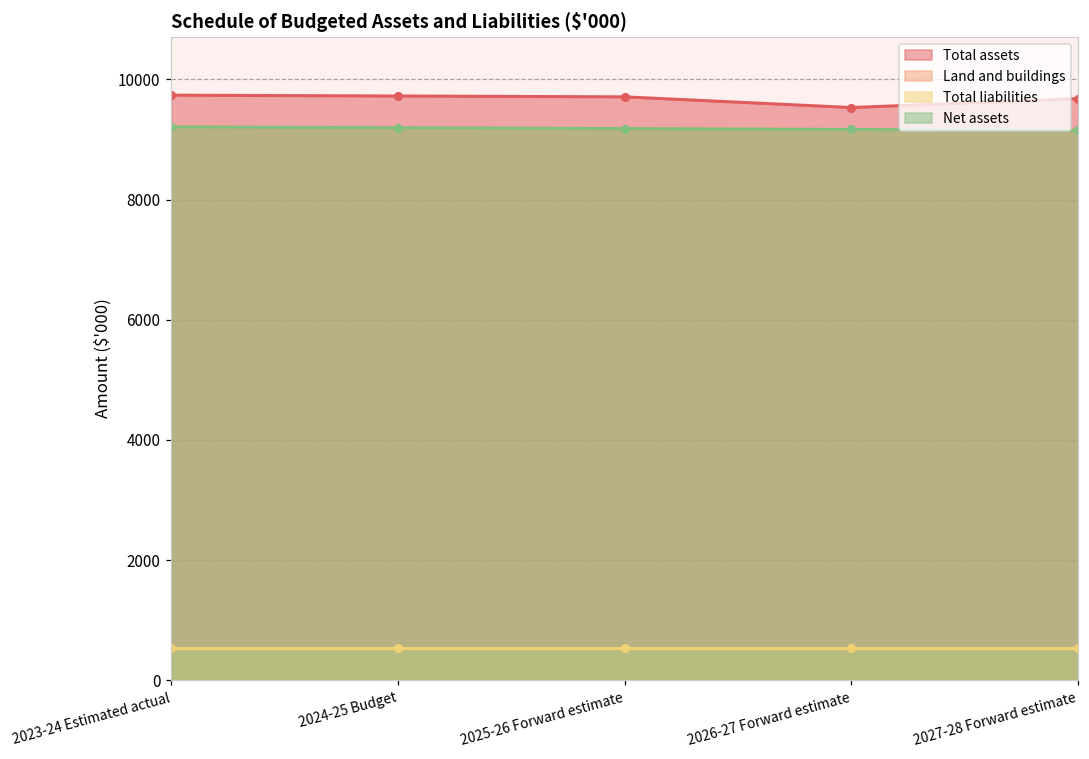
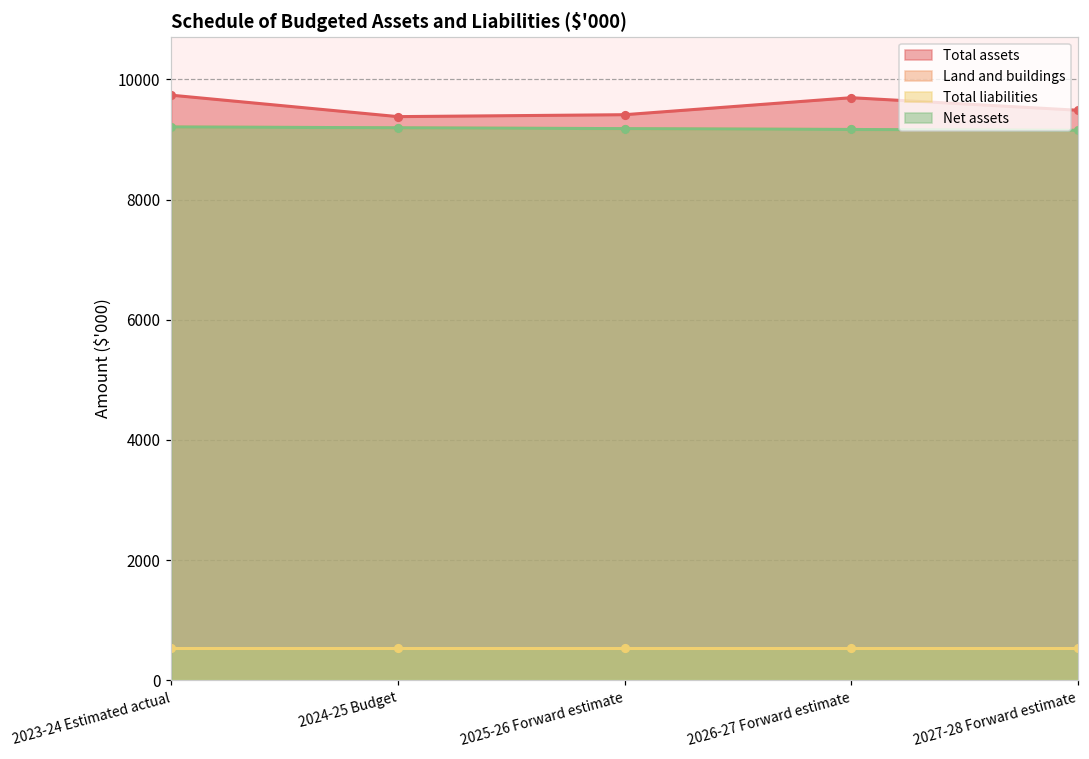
Total assets, 2024-25 Budget: 9700 -> 9400
Total assets, 2025-26 Forward estimate: 9700 -> 9400
Total assets, 2026-27 Forward estimate: 9500 -> 9700
Total assets, 2027-28 Forward estimate: 9700 -> 9500
